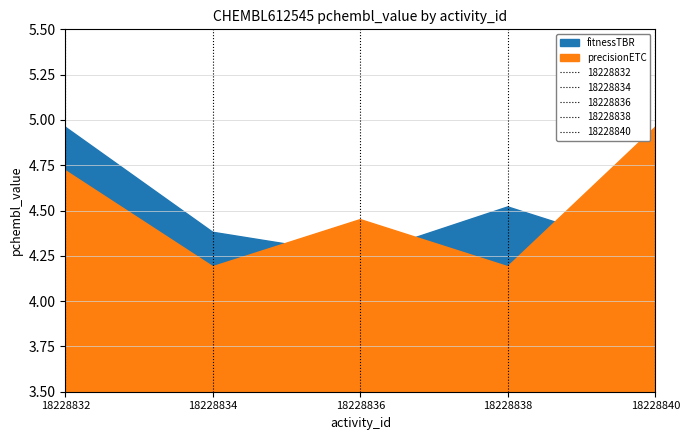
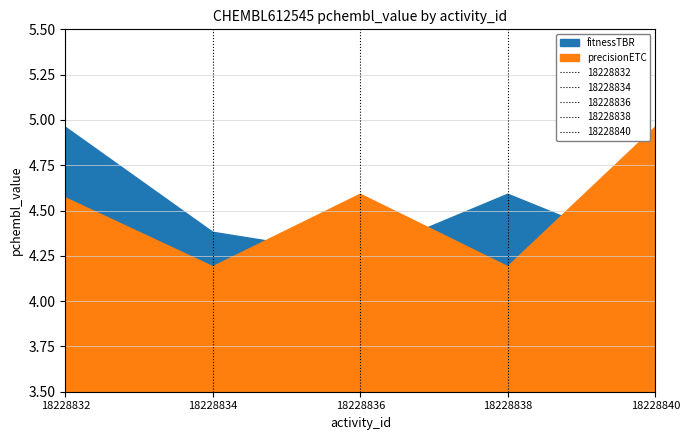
precisionETC, 18228832: 4.72 -> 4.57
precisionETC, 18228836: 4.45 -> 4.59
fitnessTBR, 18228838: 4.52 -> 4.59
